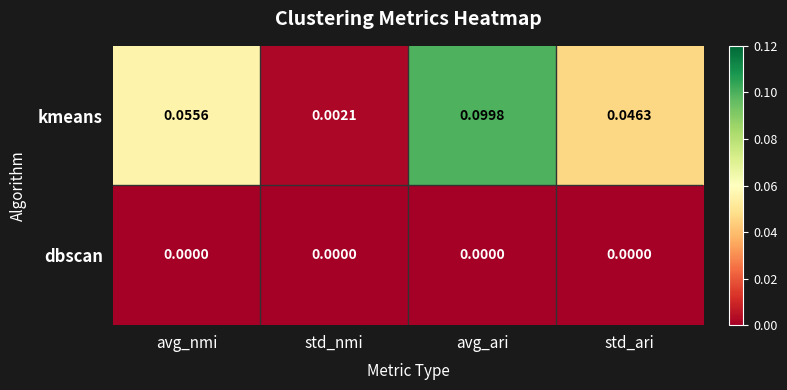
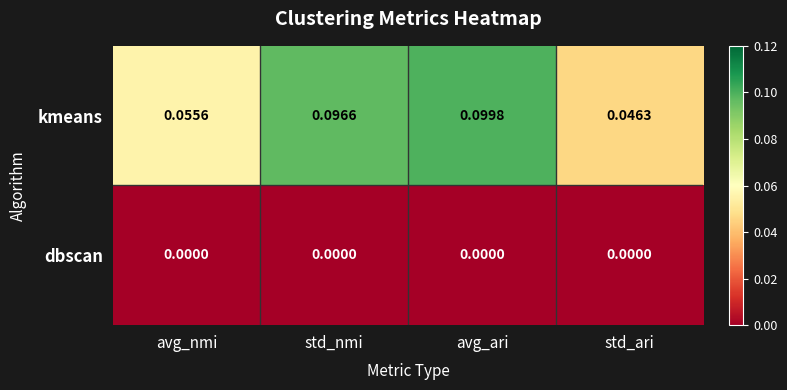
kmeans, std_nmi: 0.0021 -> 0.0966
